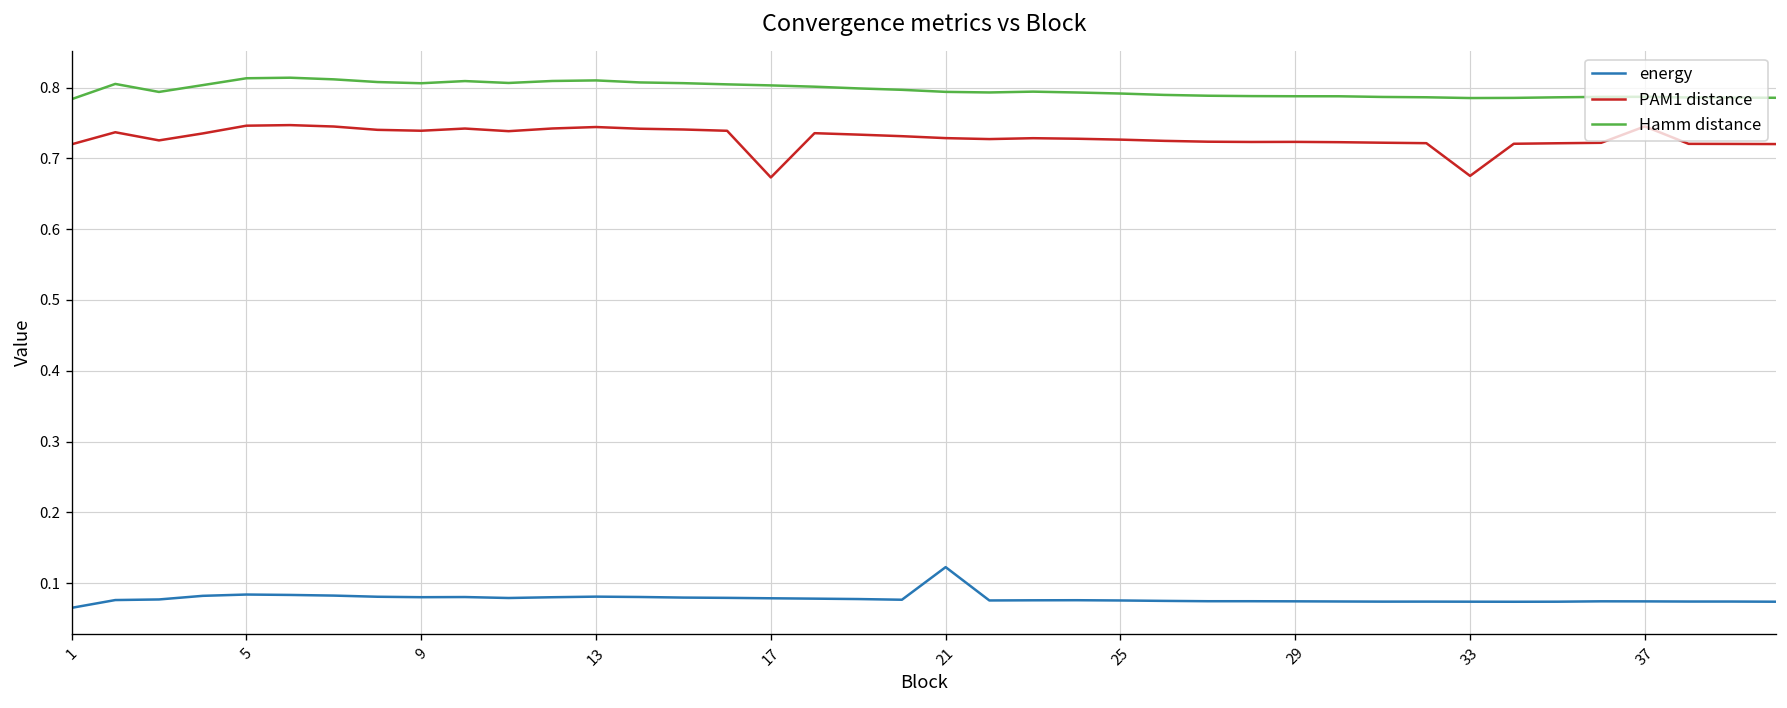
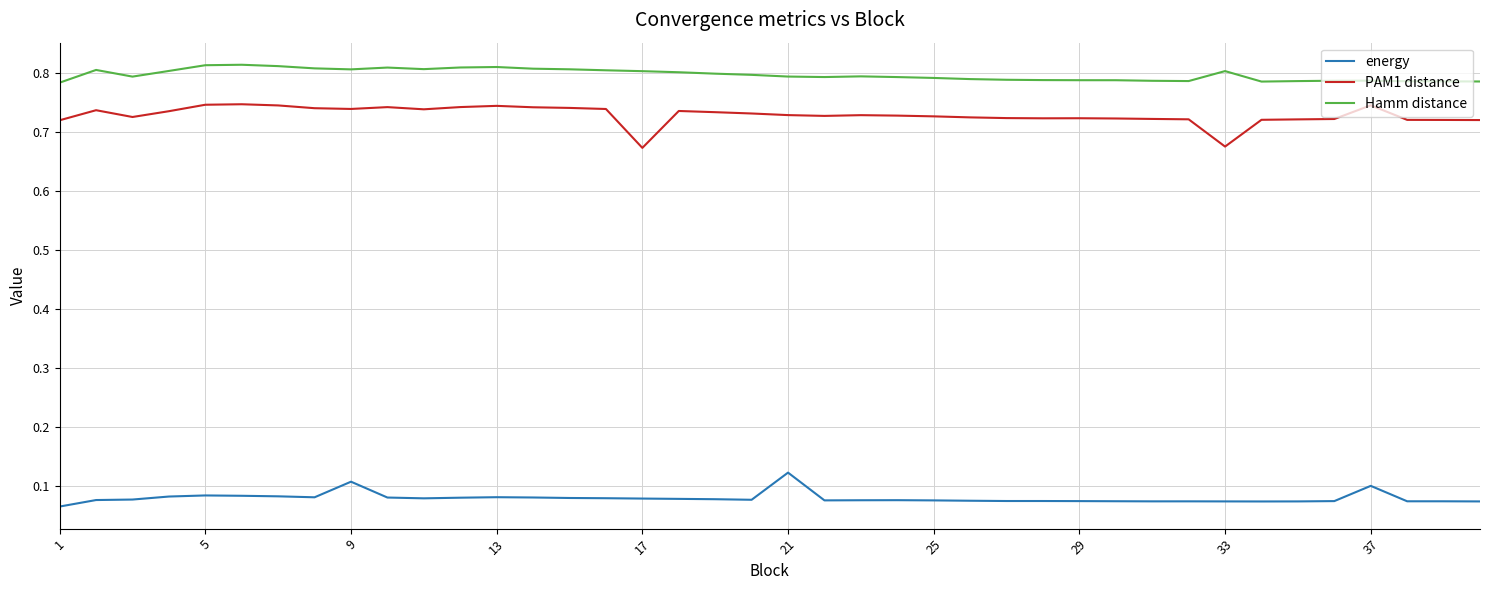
energy, 9: 0.08 -> 0.11
Hamm distance, 33: 0.79 -> 0.80
energy, 37: 0.07 -> 0.10
